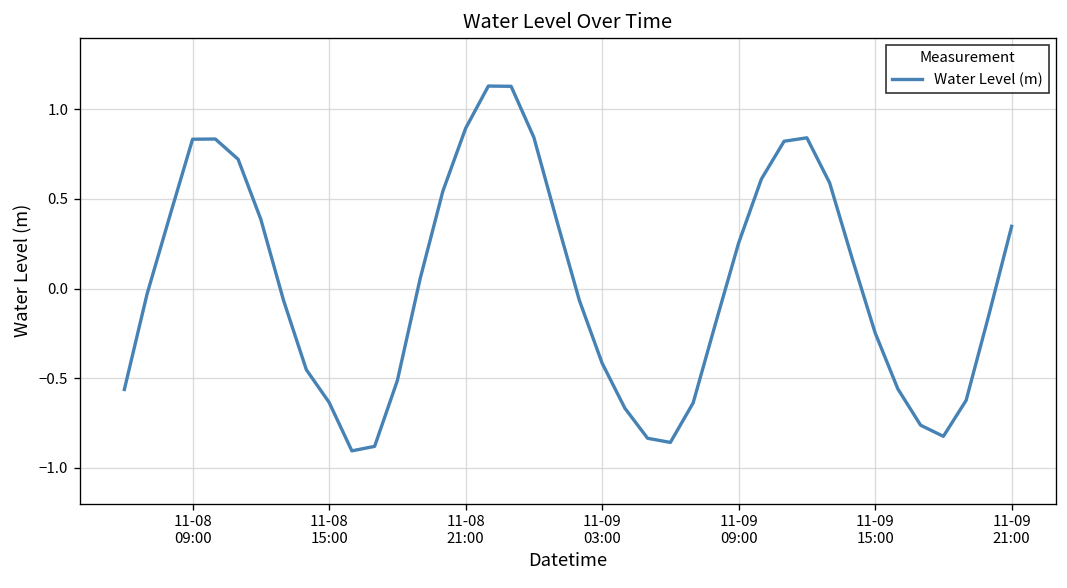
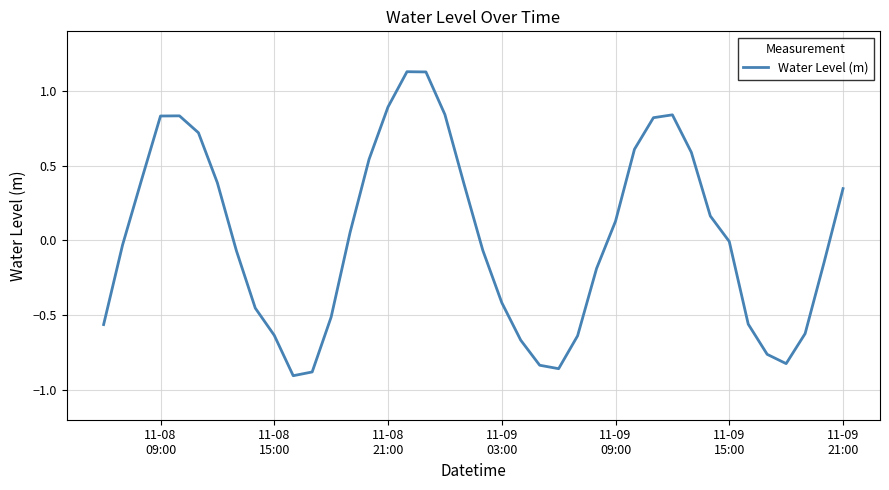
11-09 09:00: 0.25 -> 0.13
11-09 15:00: -0.25 -> -0.01
